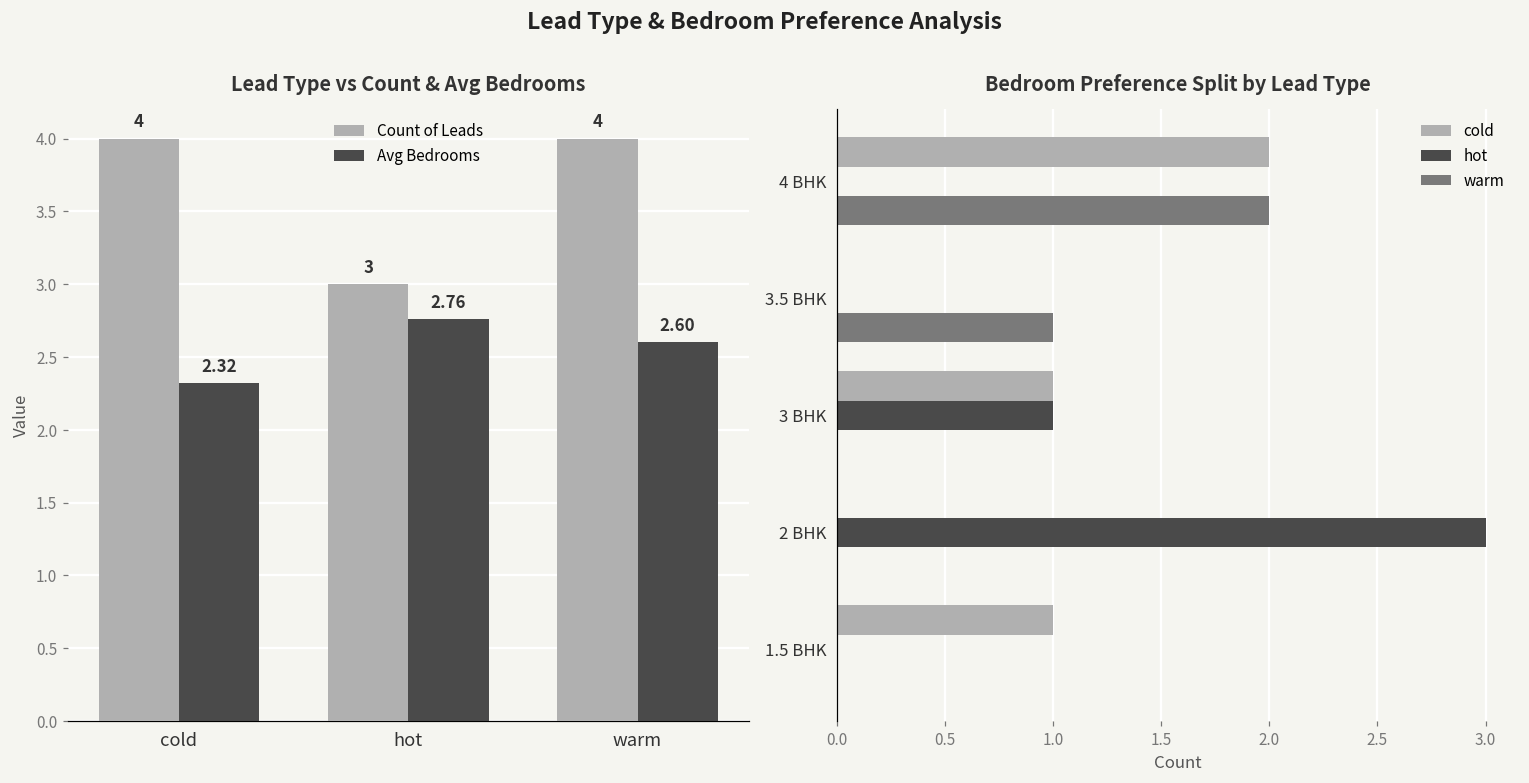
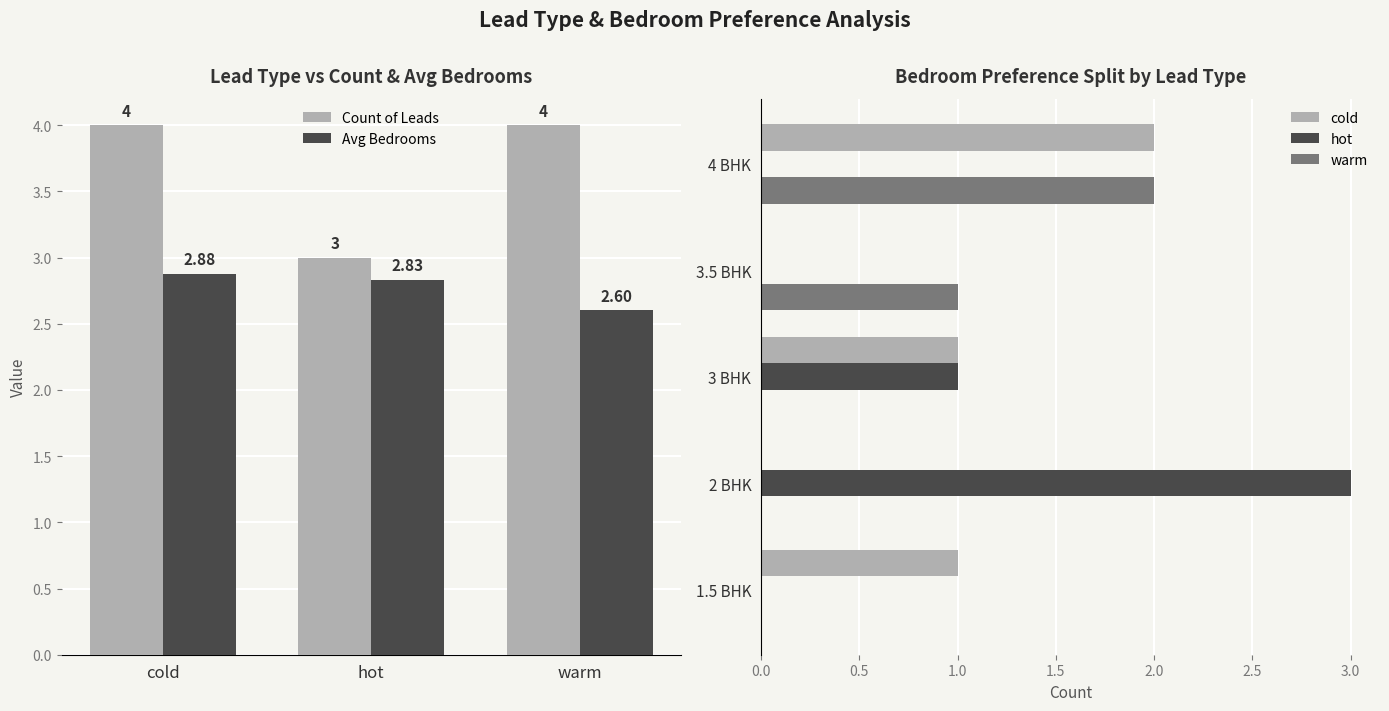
Lead Type vs Count & Avg Bedrooms, Avg Bedrooms, cold: 2.32 -> 2.88
Lead Type vs Count & Avg Bedrooms, Avg Bedrooms, hot: 2.76 -> 2.83
